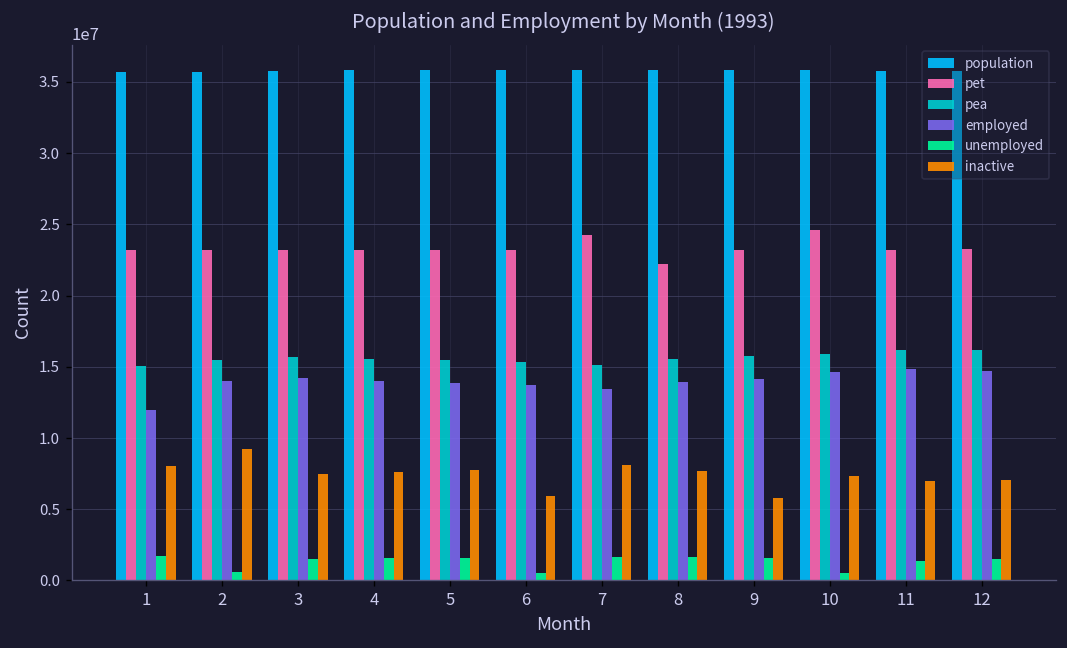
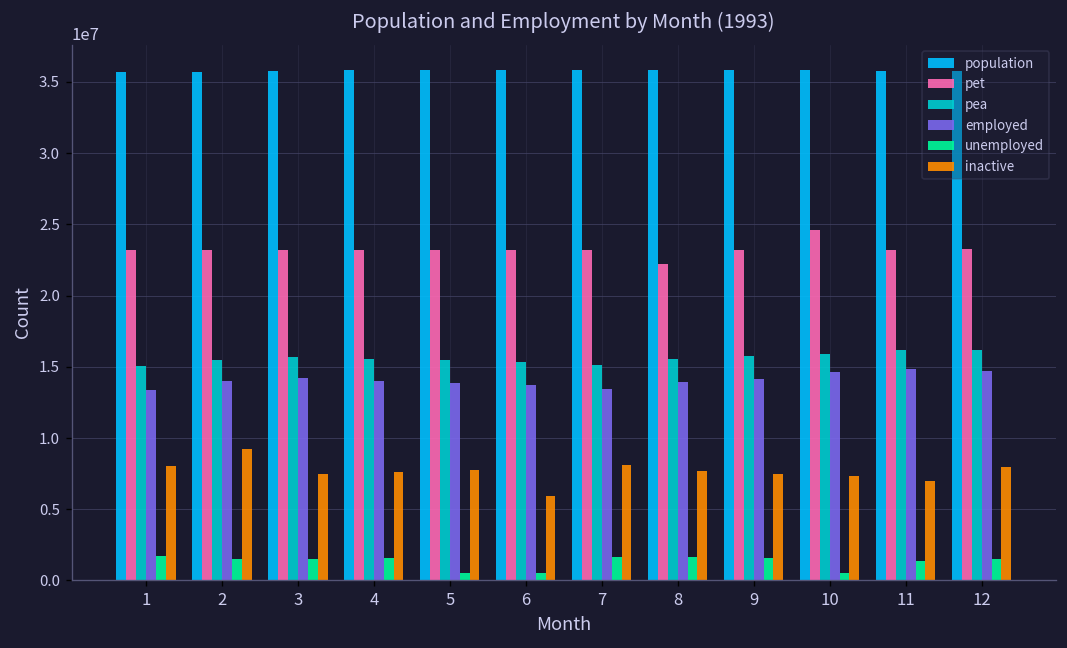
employed, 1: 12000000 -> 13300000
unemployed, 2: 600000 -> 1500000
unemployed, 5: 1600000 -> 500000
pet, 7: 24200000 -> 23200000
inactive, 9: 5800000 -> 7500000
inactive, 12: 7000000 -> 8000000
